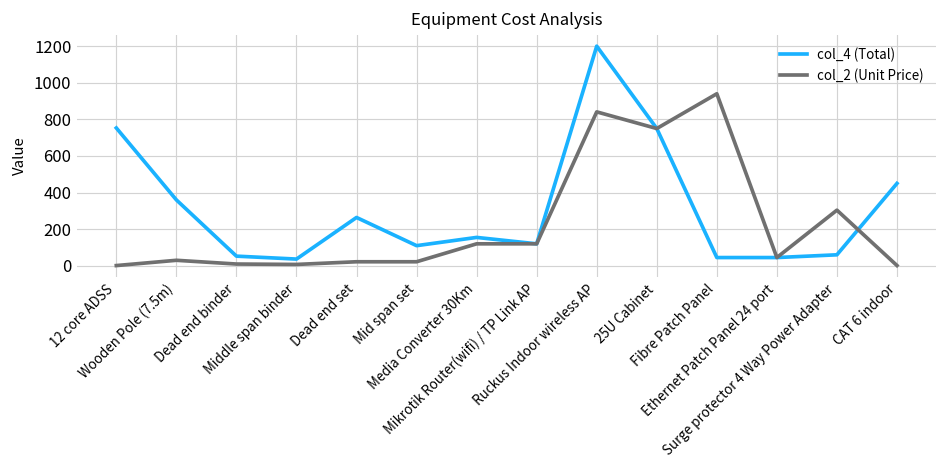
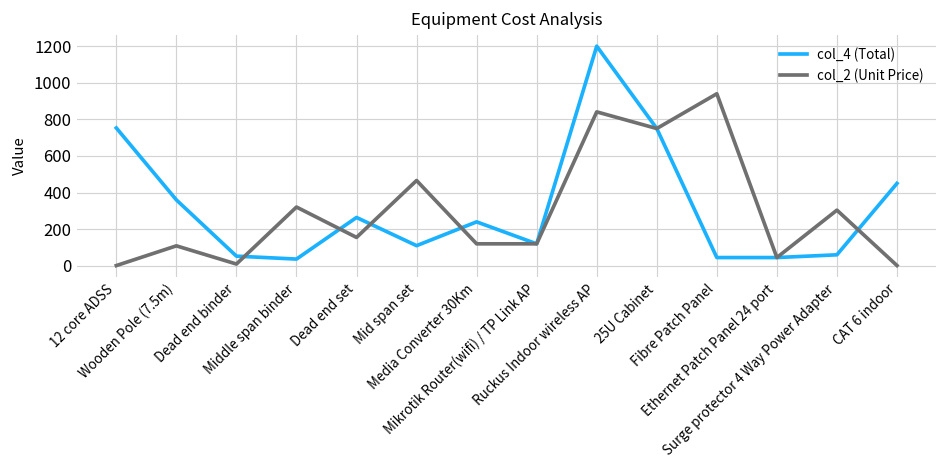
col_2 (Unit Price), Wooden Pole (7.5m): 30 -> 110
col_2 (Unit Price), Middle span binder: 10 -> 320
col_2 (Unit Price), Dead end set: 20 -> 160
col_2 (Unit Price), Mid span set: 20 -> 470
col_4 (Total), Media Converter 30Km: 160 -> 240
